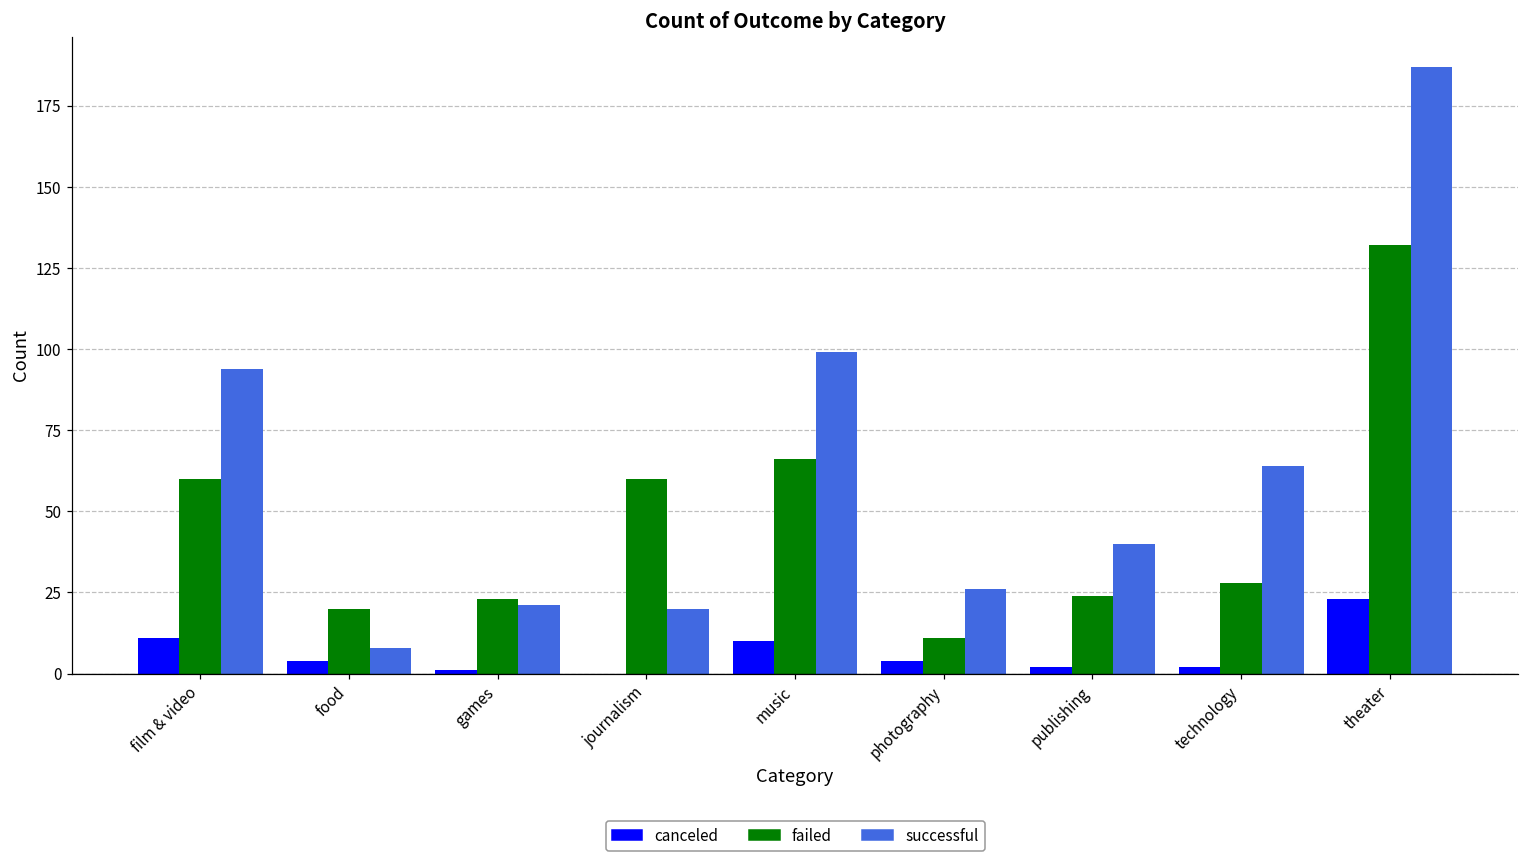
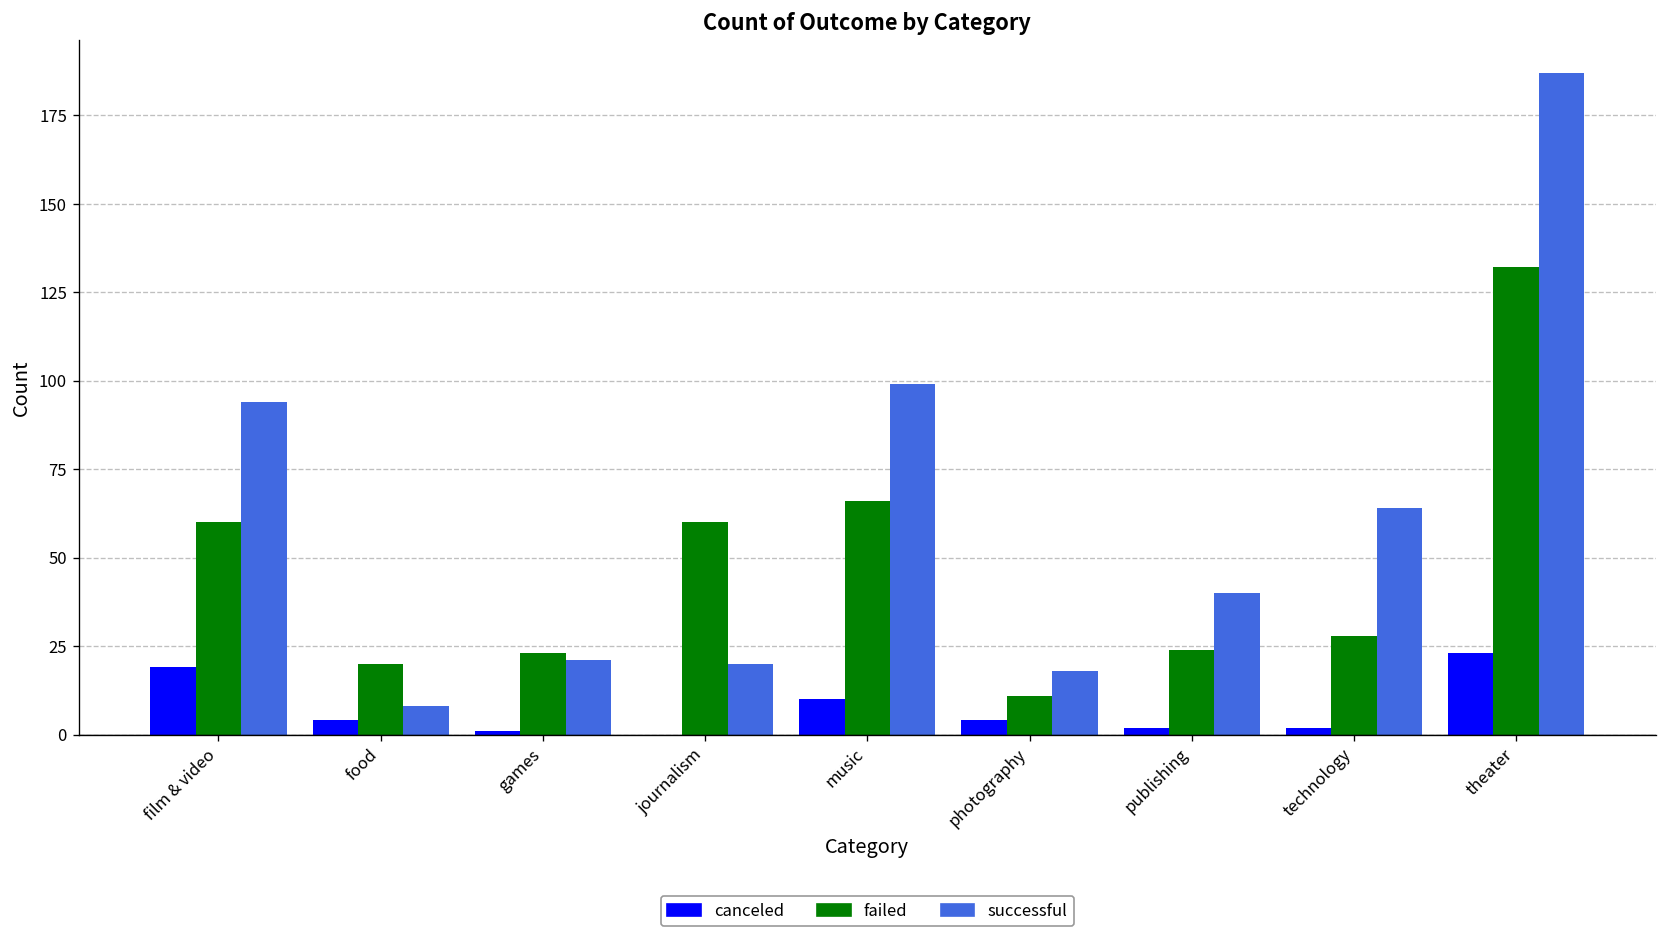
canceled, film & video: 11 -> 19
successful, photography: 26 -> 18
